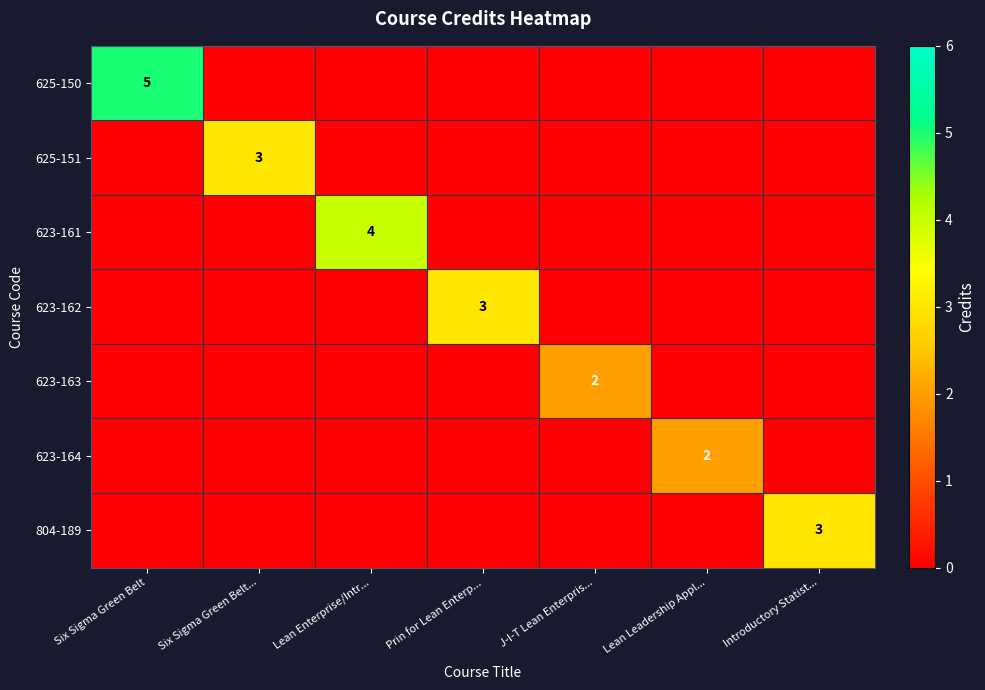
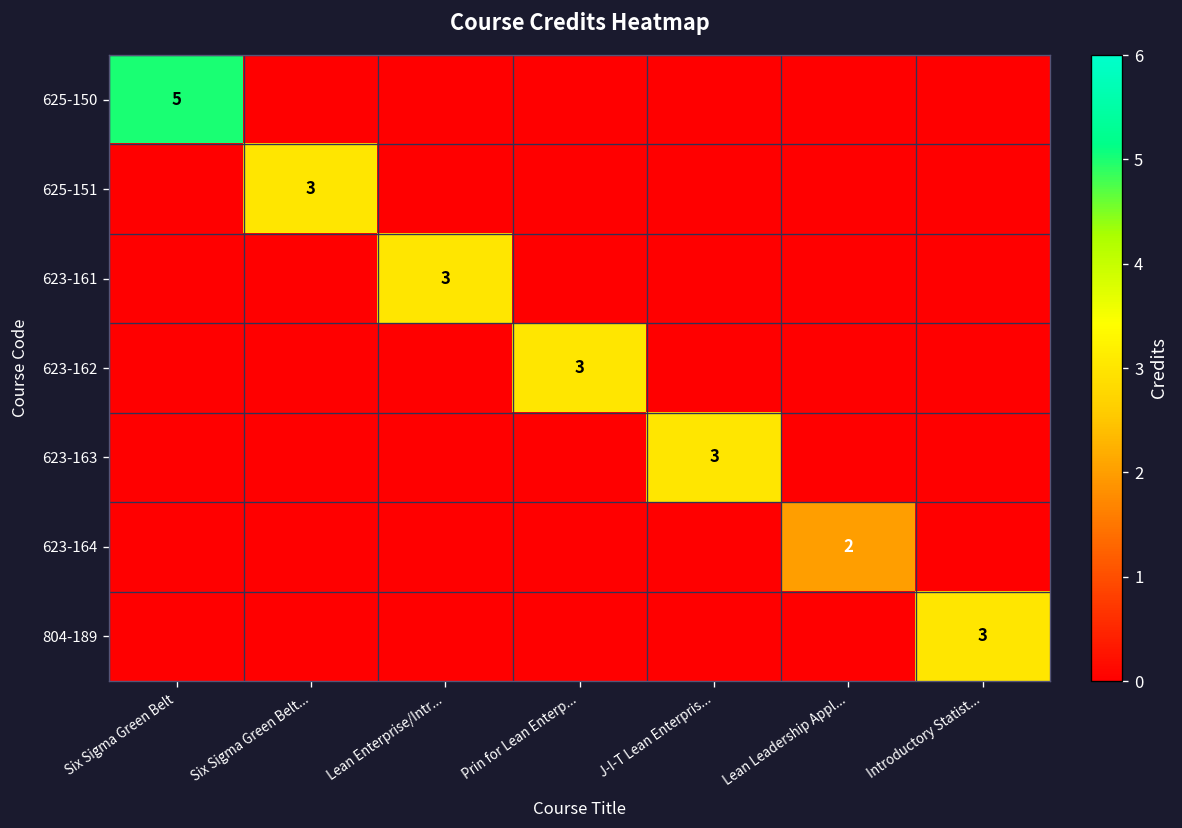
623-161, Lean Enterprise/Intr...: 4 -> 3
623-163, J-I-T Lean Enterpris...: 2 -> 3
